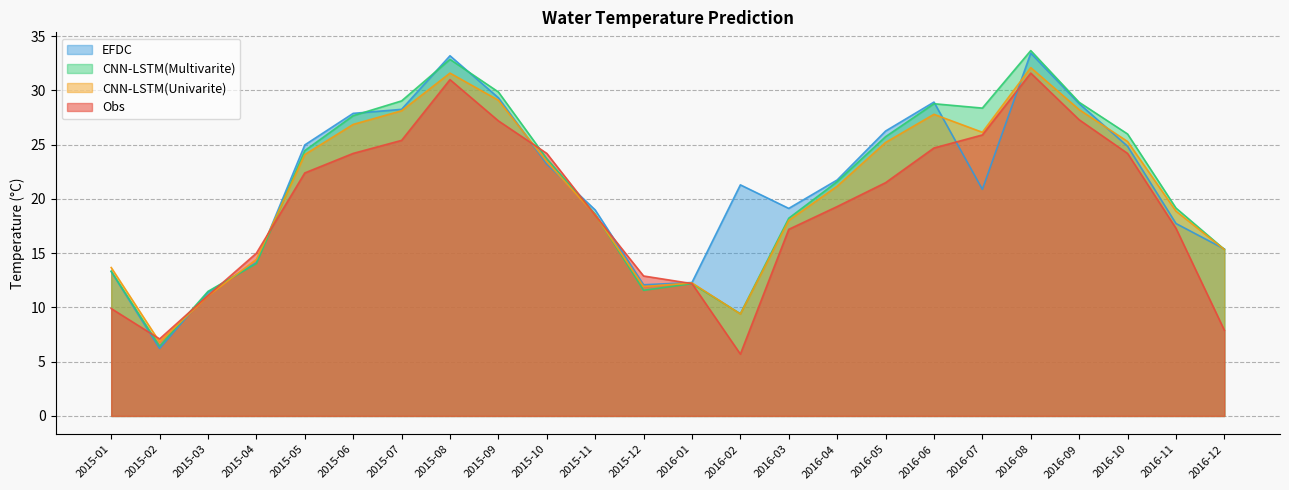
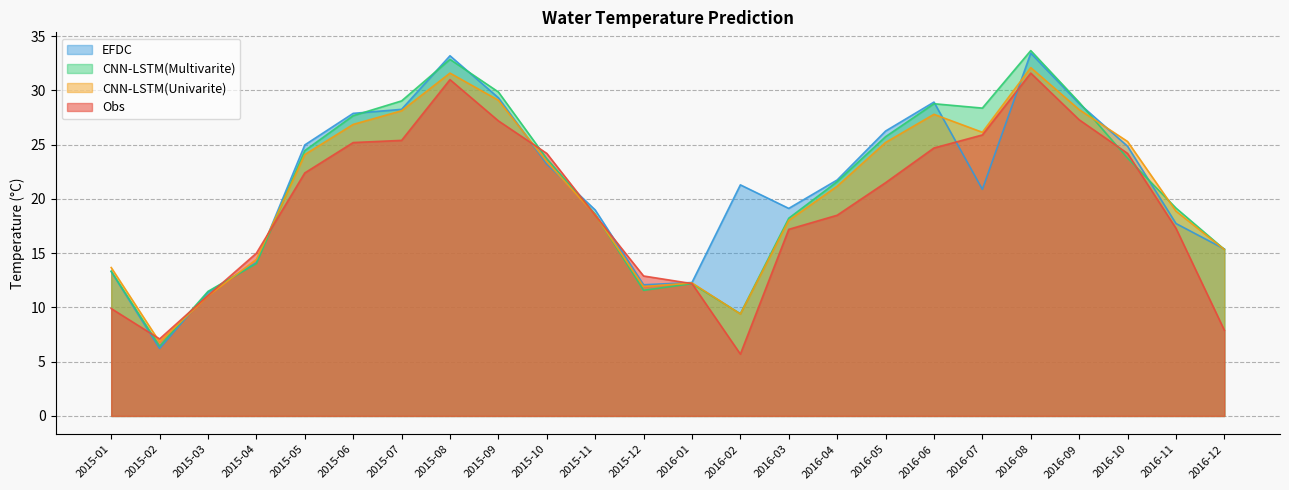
Obs, 2015-06: 24.2 -> 25.2
Obs, 2016-04: 19.3 -> 18.5
CNN-LSTM(Multivarite), 2016-10: 26.0 -> 23.8
